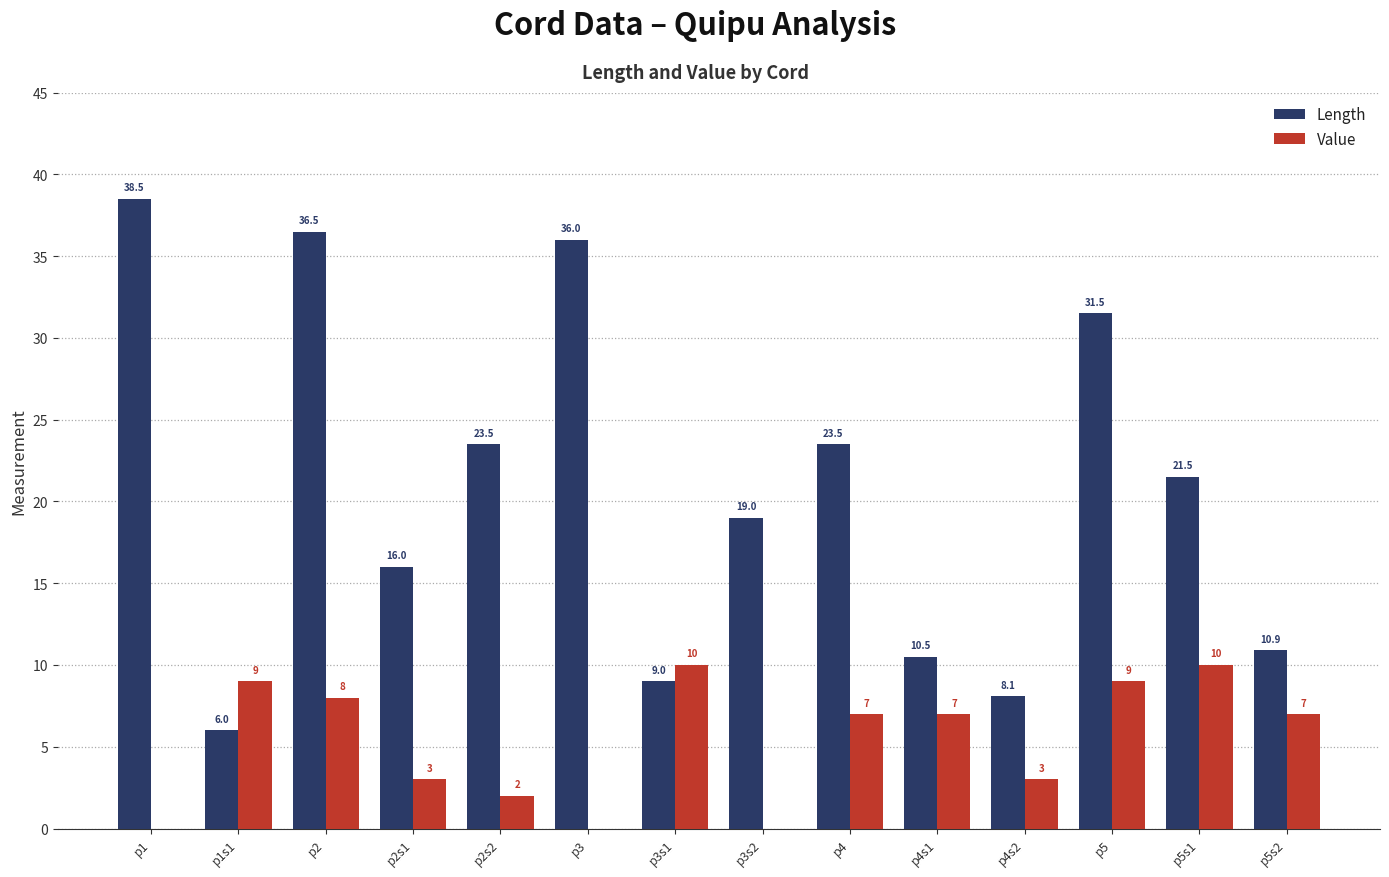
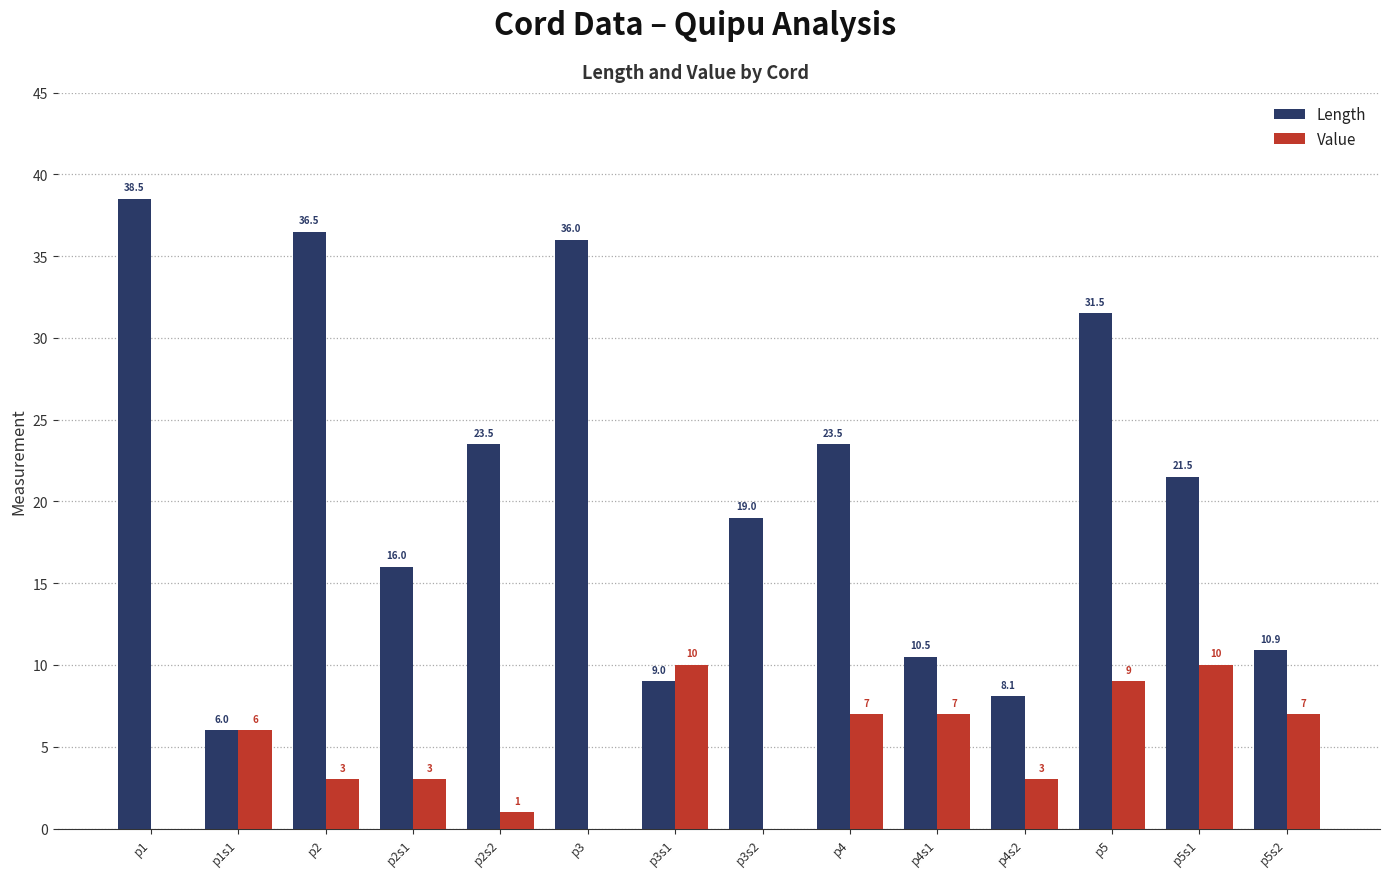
Value, p1s1: 9 -> 6
Value, p2: 8 -> 3
Value, p2s2: 2 -> 1
